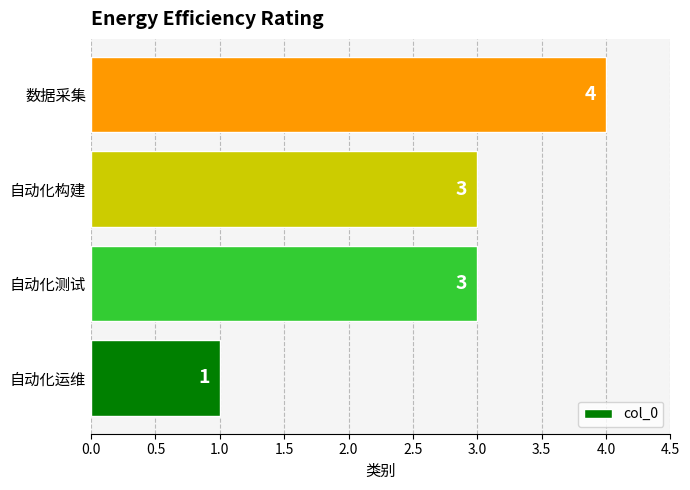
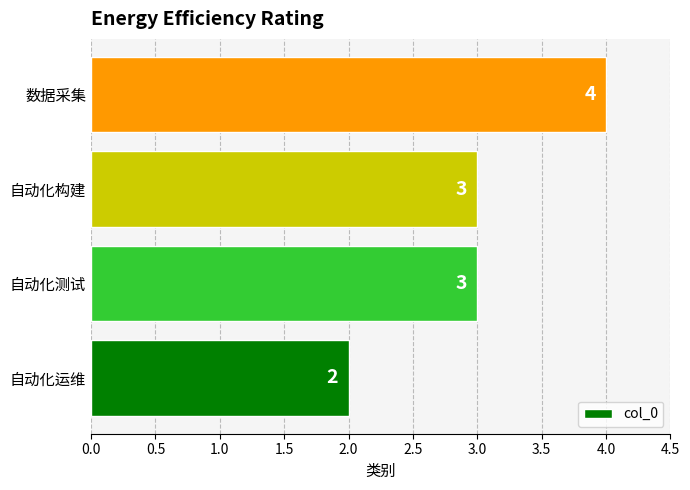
自动化运维: 1 -> 2
